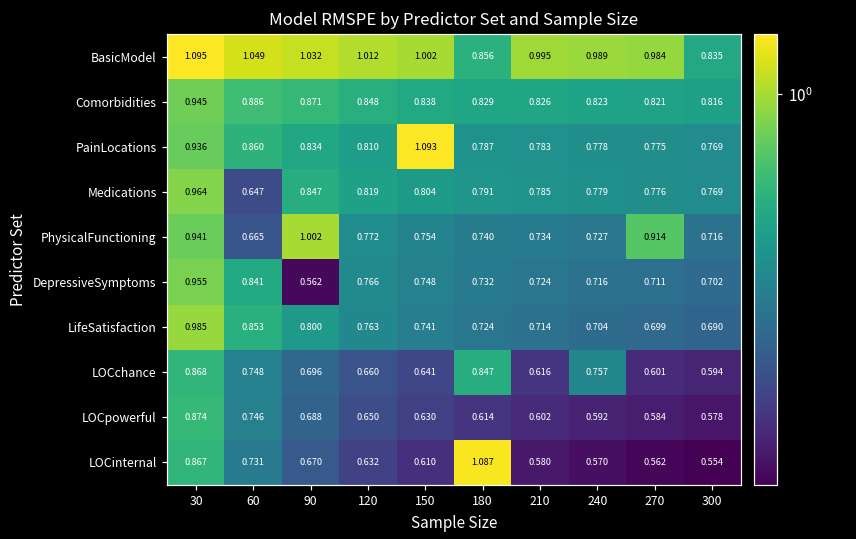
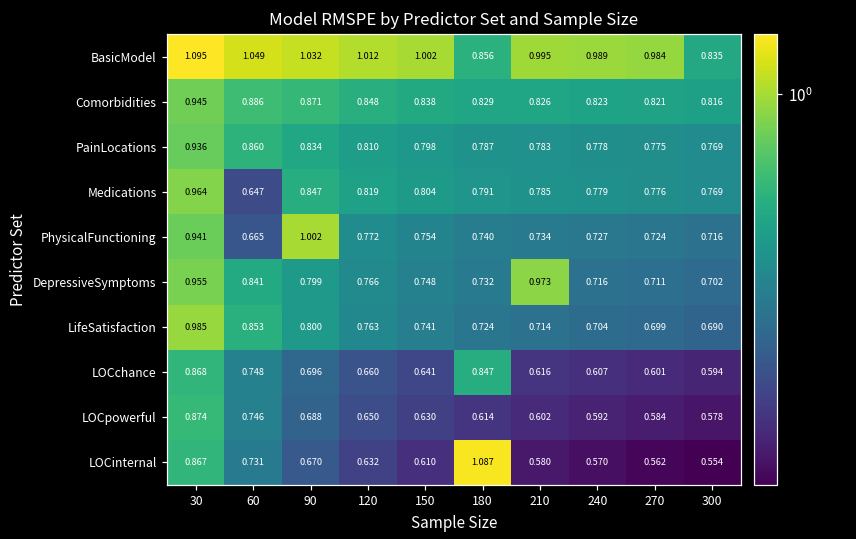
PainLocations, 150: 1.093 -> 0.798
PhysicalFunctioning, 270: 0.914 -> 0.724
DepressiveSymptoms, 90: 0.562 -> 0.799
DepressiveSymptoms, 210: 0.724 -> 0.973
LOCchance, 240: 0.757 -> 0.607
